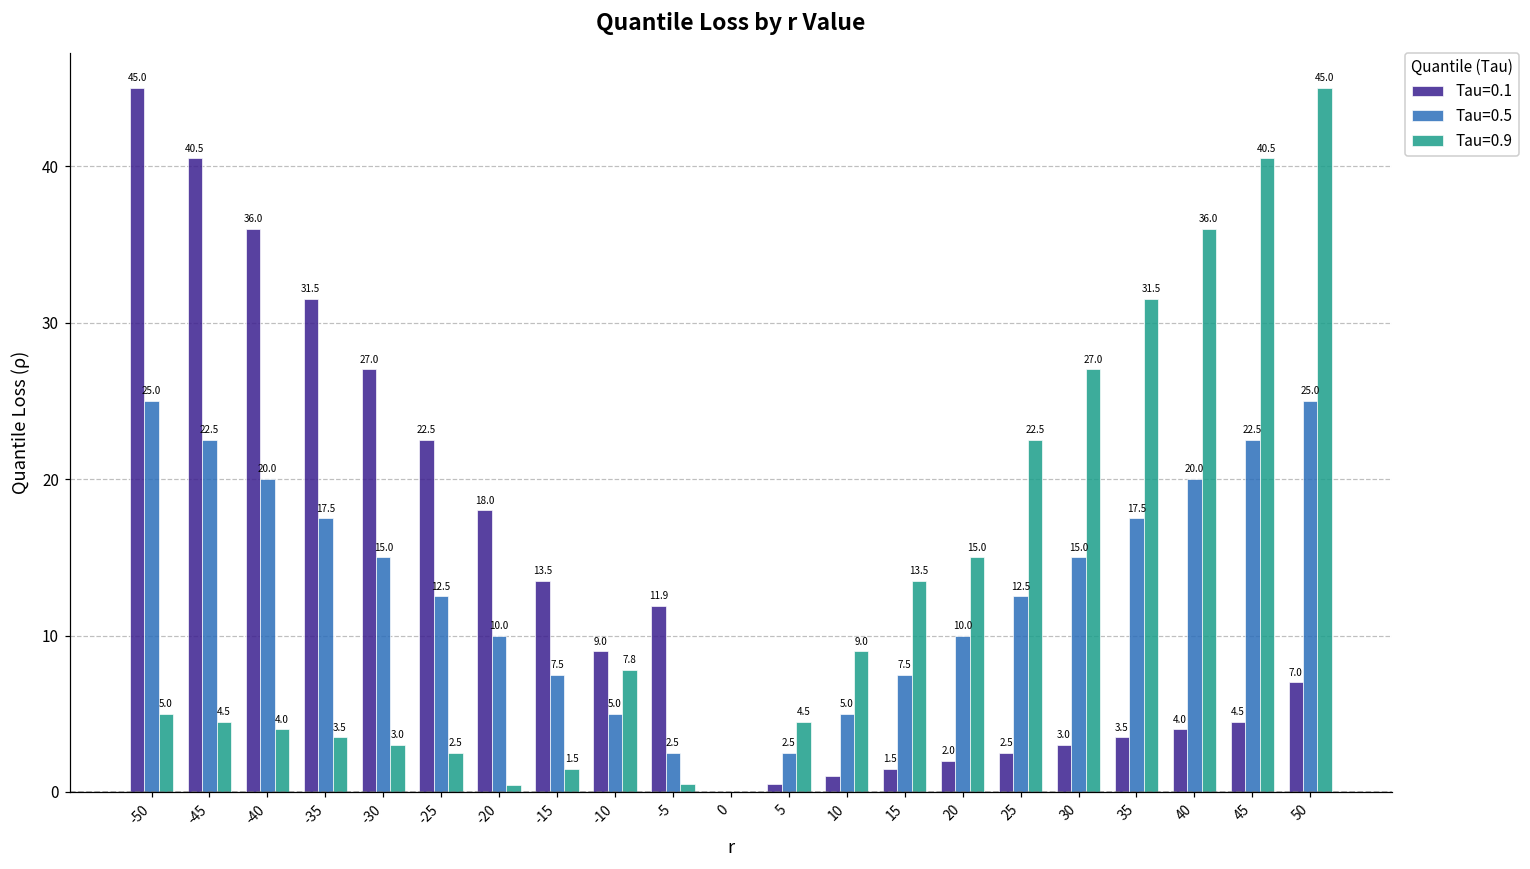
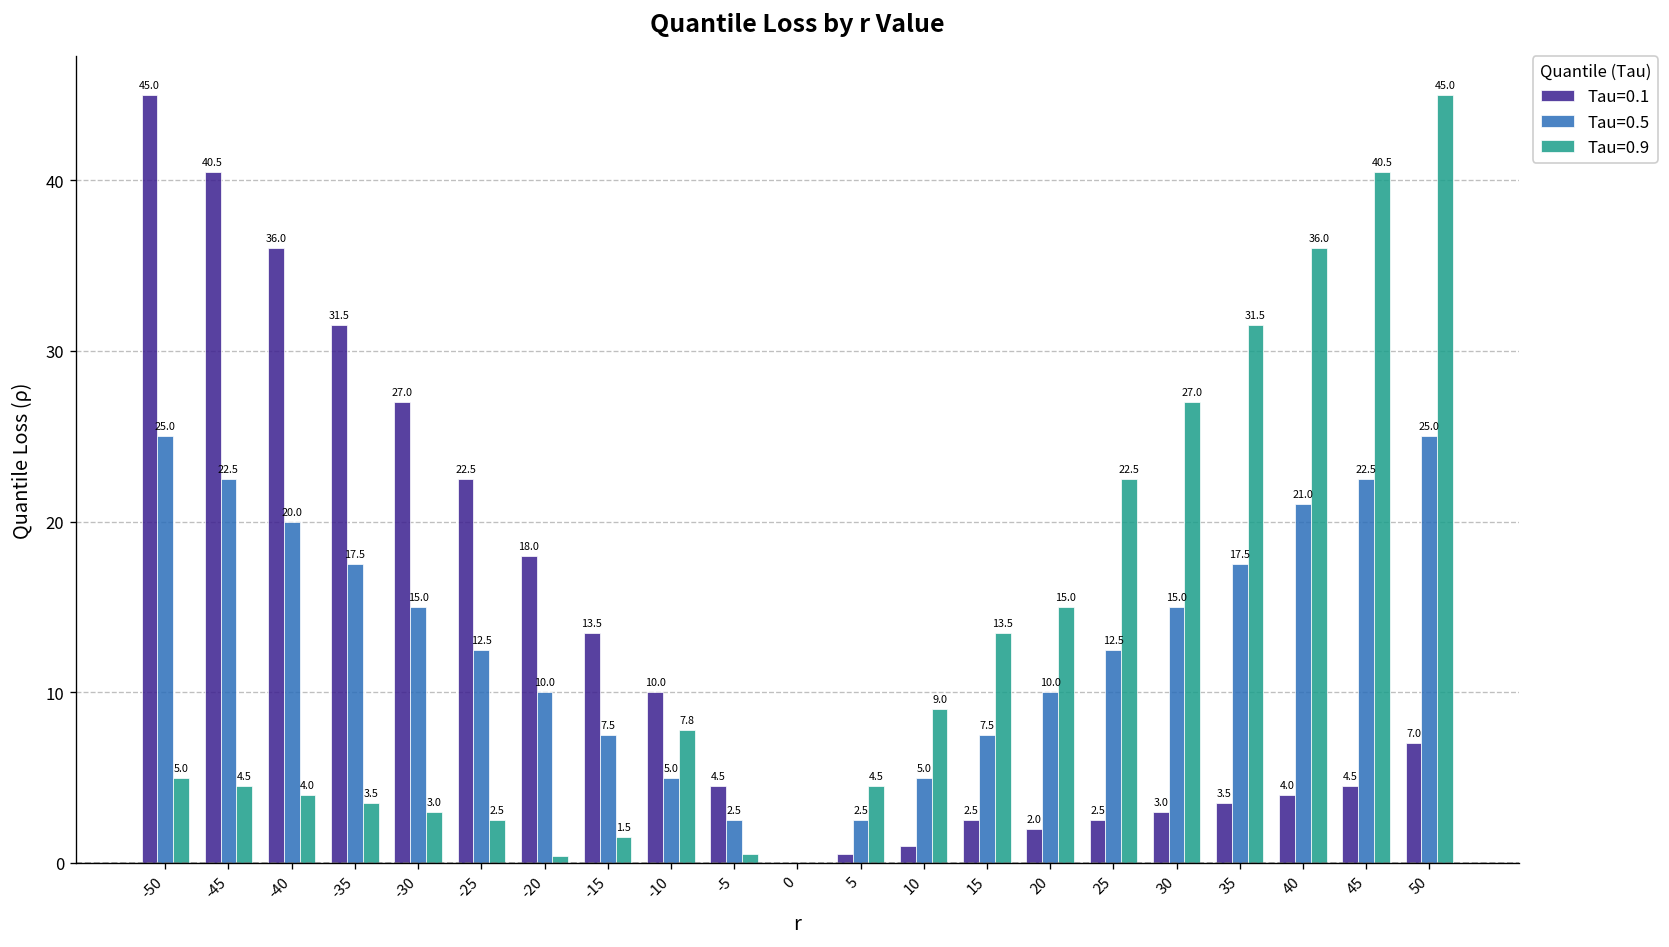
Tau=0.1, -10: 9.0 -> 10.0
Tau=0.1, -5: 11.9 -> 4.5
Tau=0.1, 15: 1.5 -> 2.5
Tau=0.5, 40: 20.0 -> 21.0
